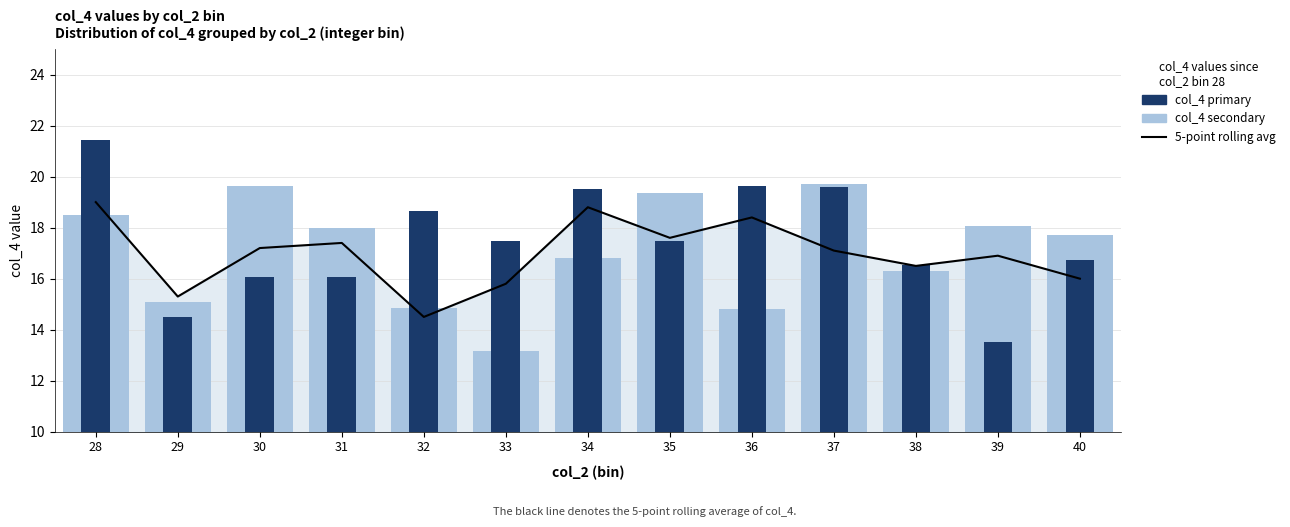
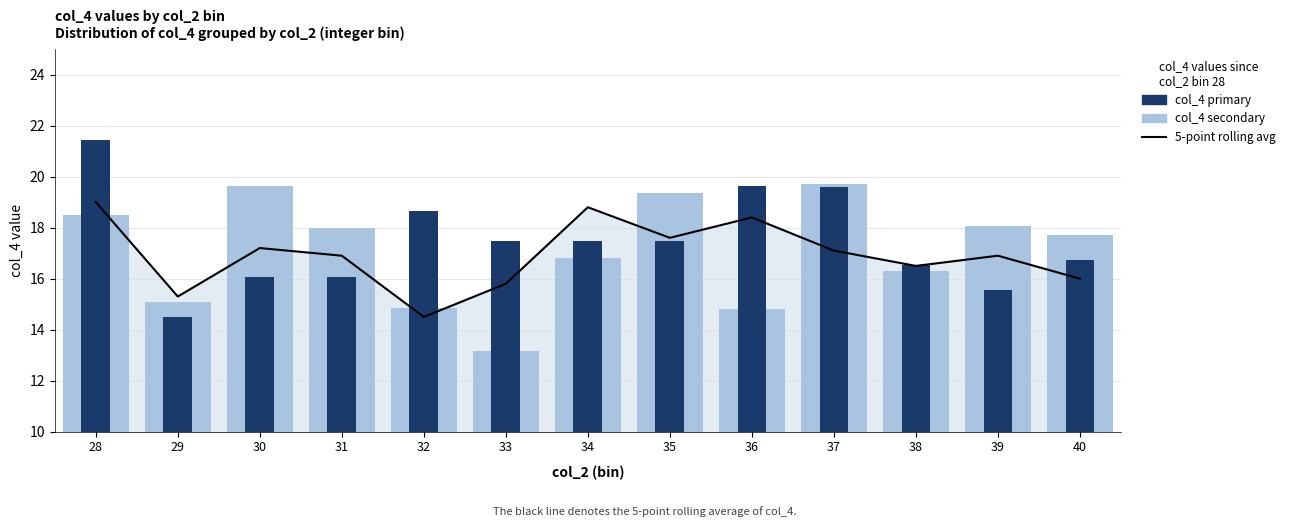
5-point rolling avg, 31: 17.4 -> 16.9
col_4 primary, 34: 19.5 -> 17.5
col_4 primary, 39: 13.5 -> 15.6
